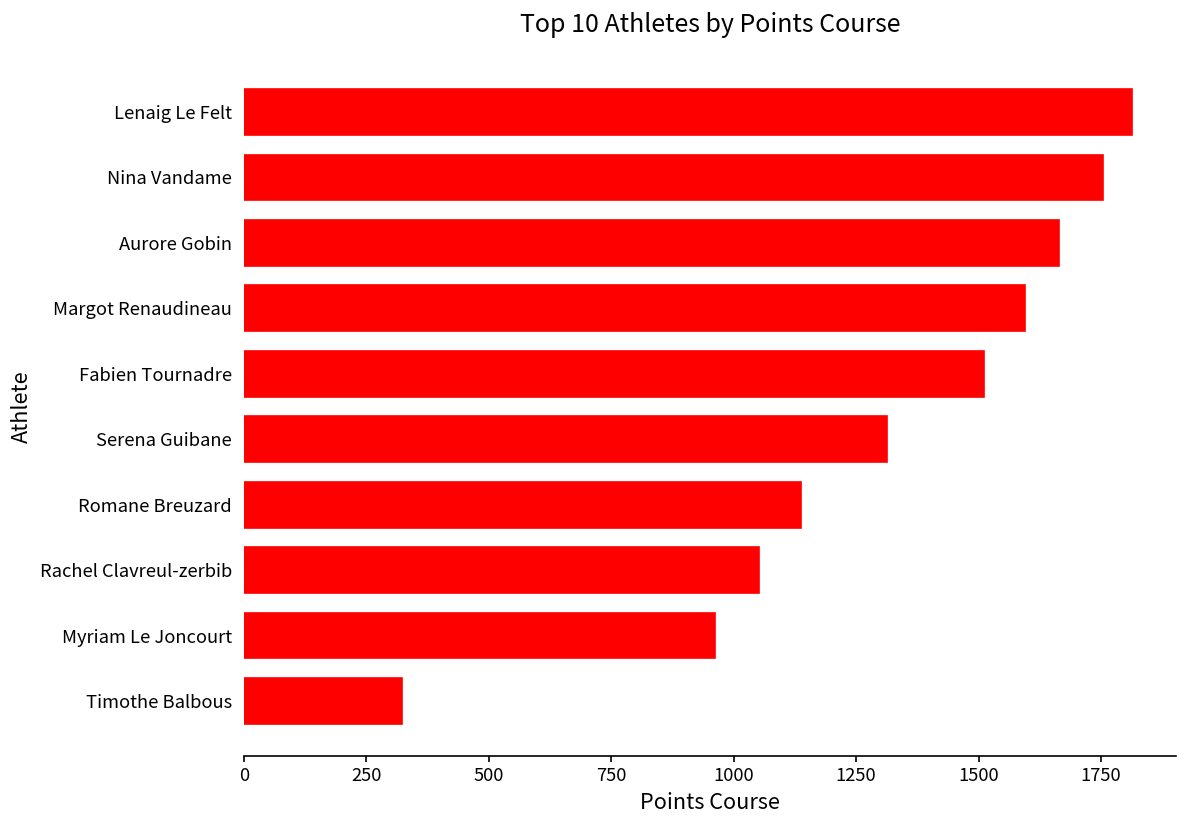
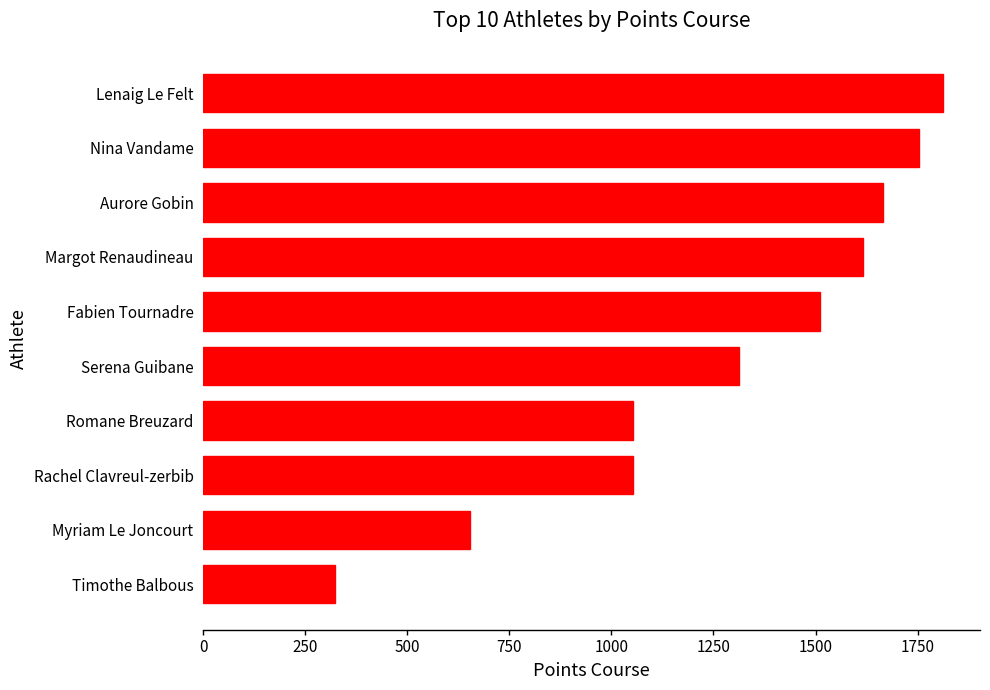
Margot Renaudineau: 1590 -> 1620
Romane Breuzard: 1140 -> 1050
Myriam Le Joncourt: 960 -> 650
